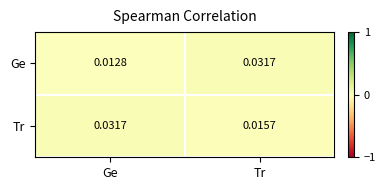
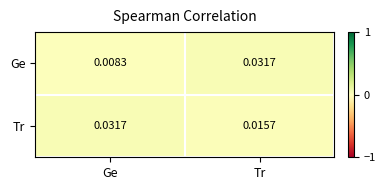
Ge, Ge: 0.0128 -> 0.0083
